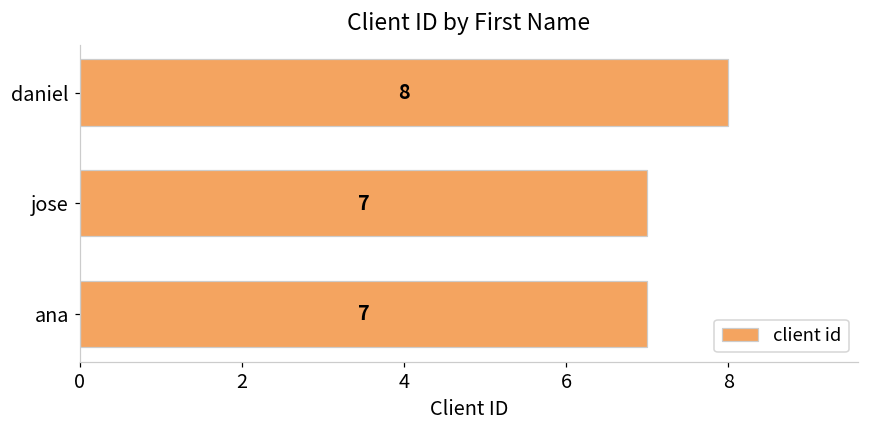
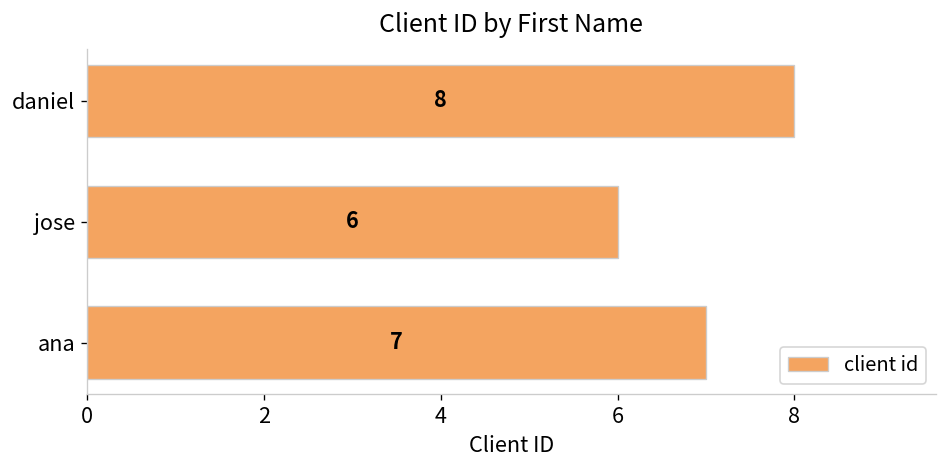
jose: 7 -> 6
